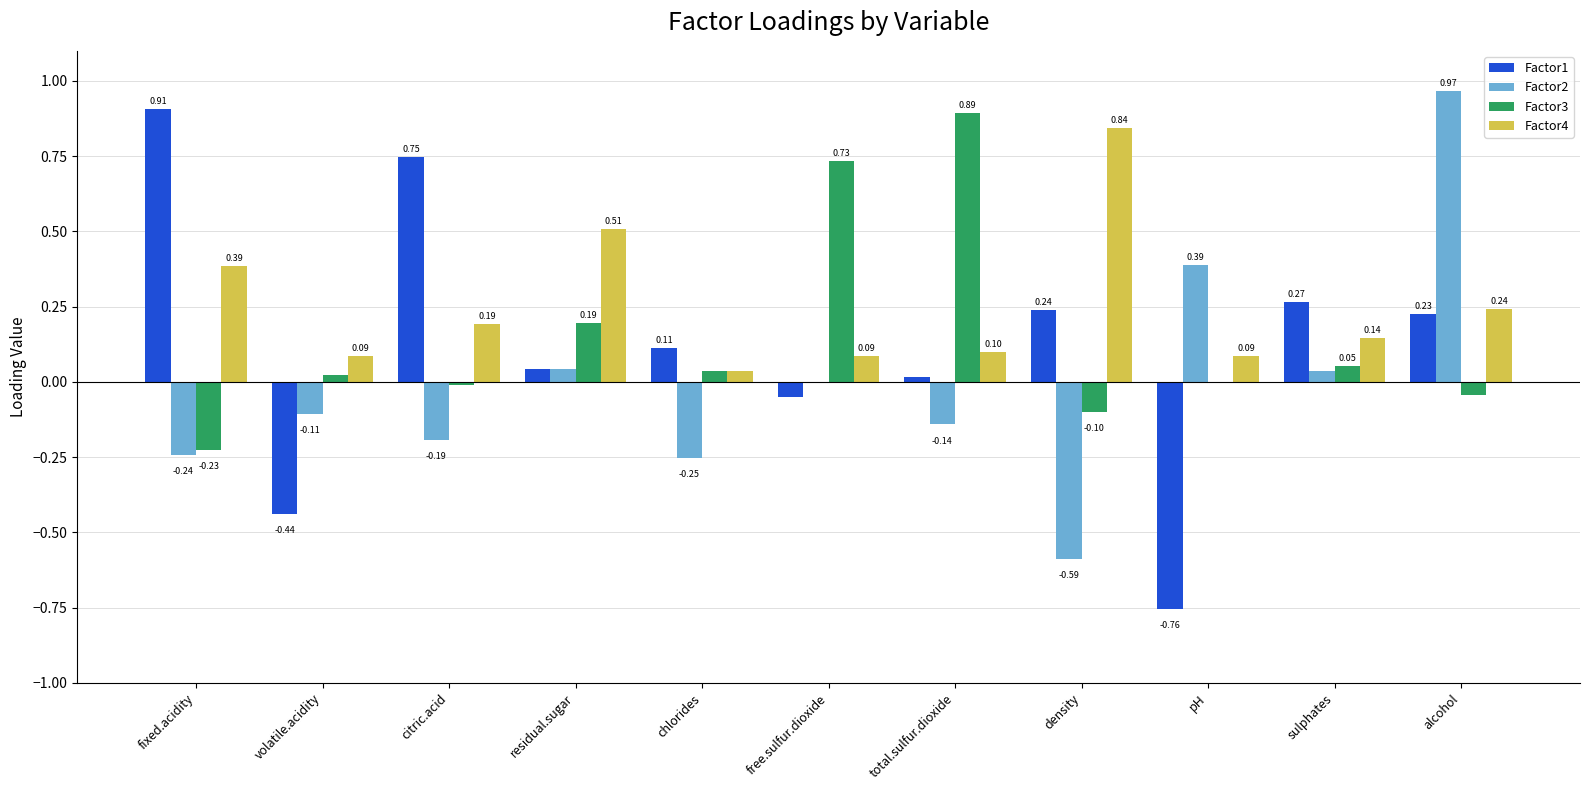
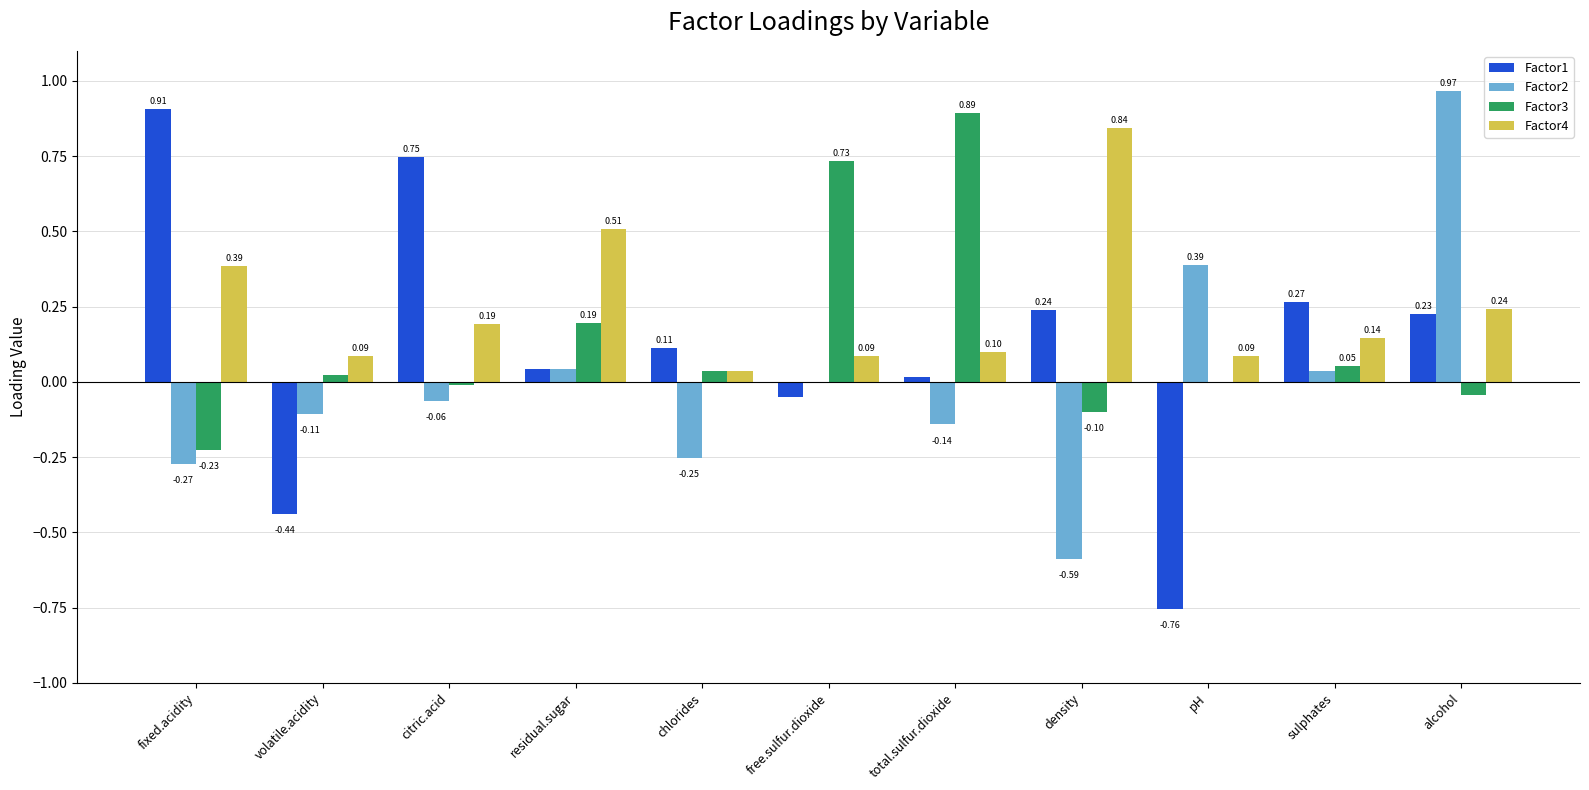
Factor2, fixed.acidity: -0.24 -> -0.27
Factor2, citric.acid: -0.19 -> -0.06
